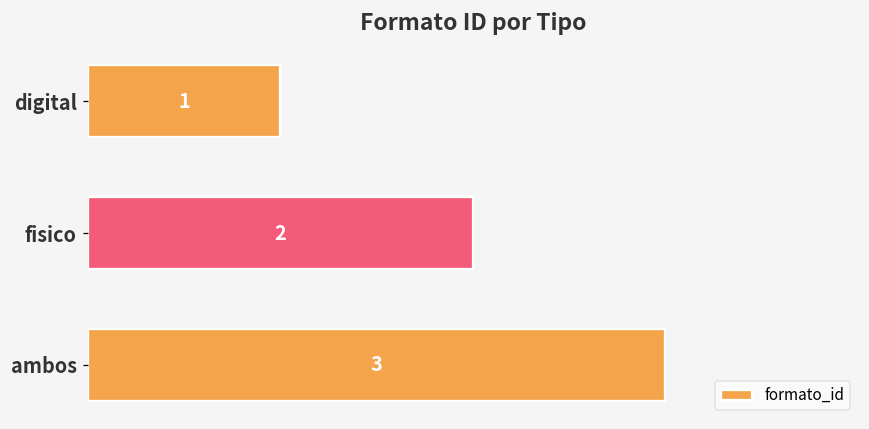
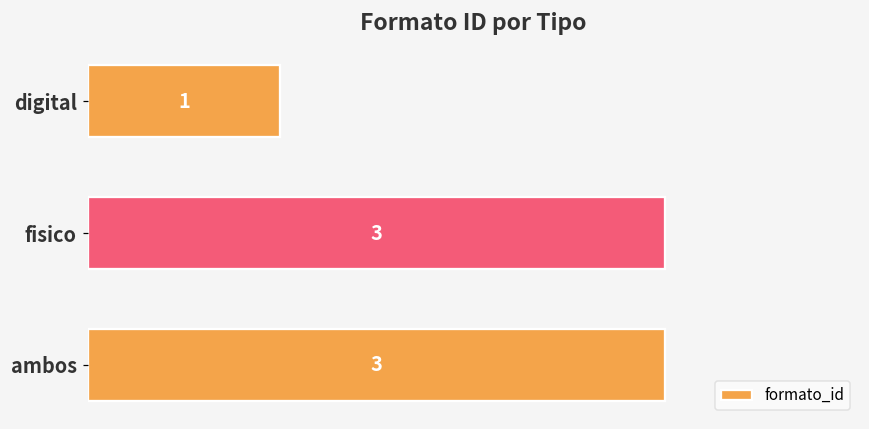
fisico: 2 -> 3
